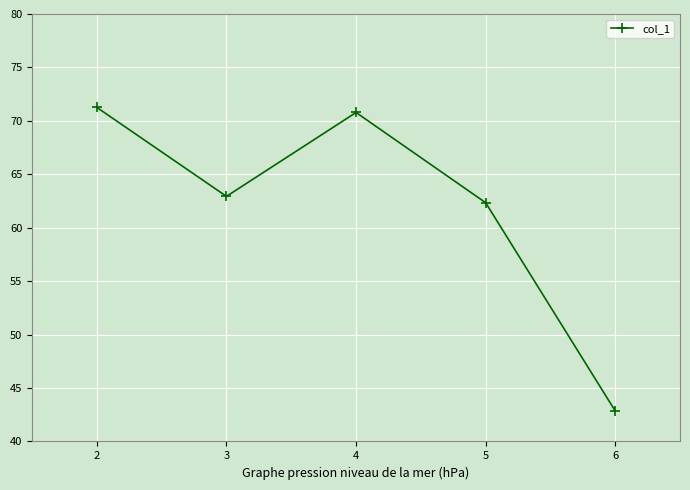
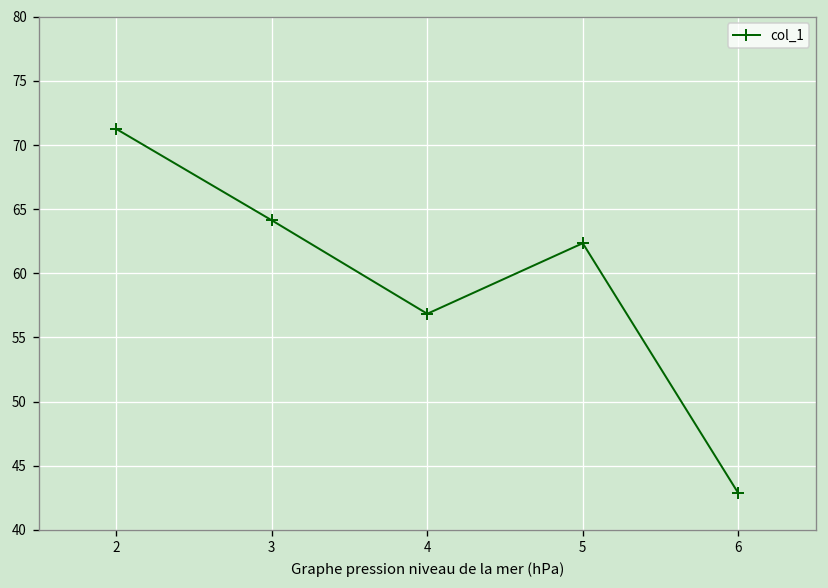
3: 62.9 -> 64.1
4: 70.8 -> 56.8
